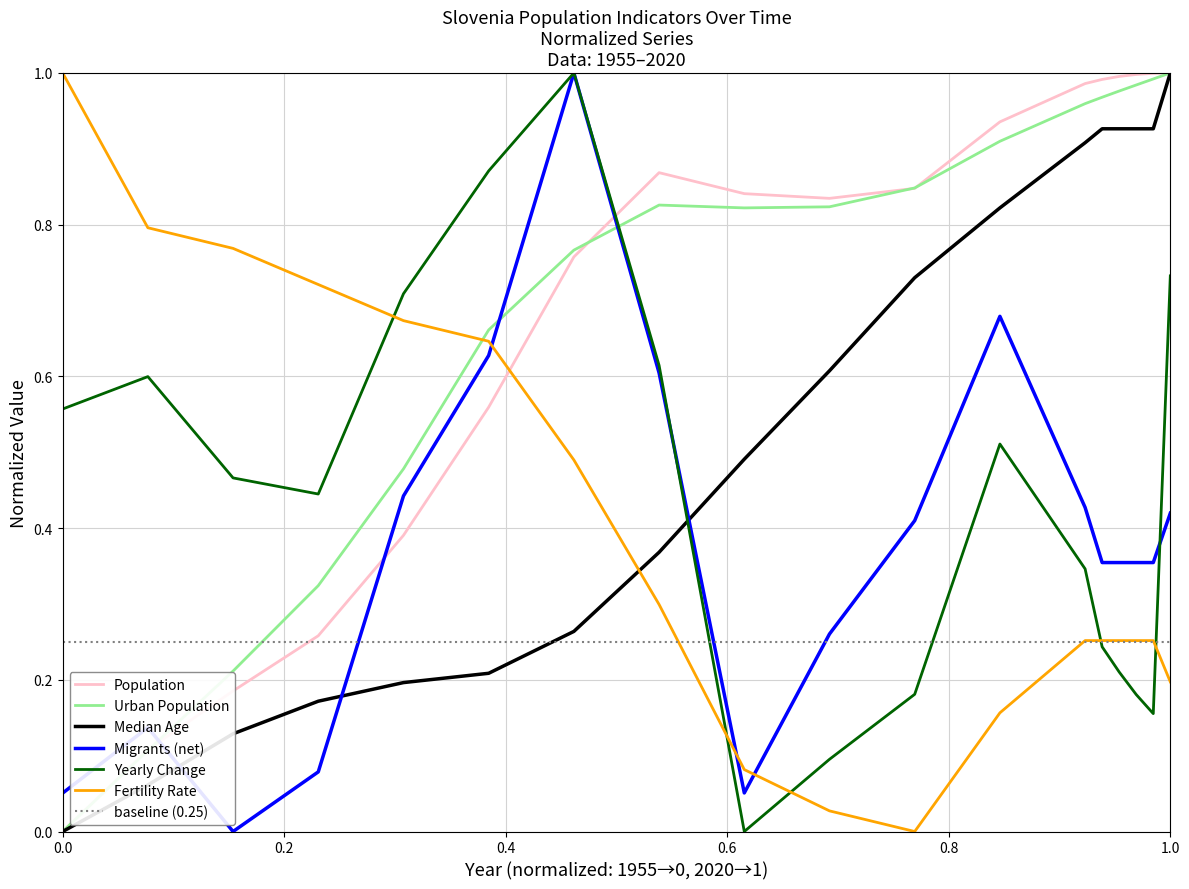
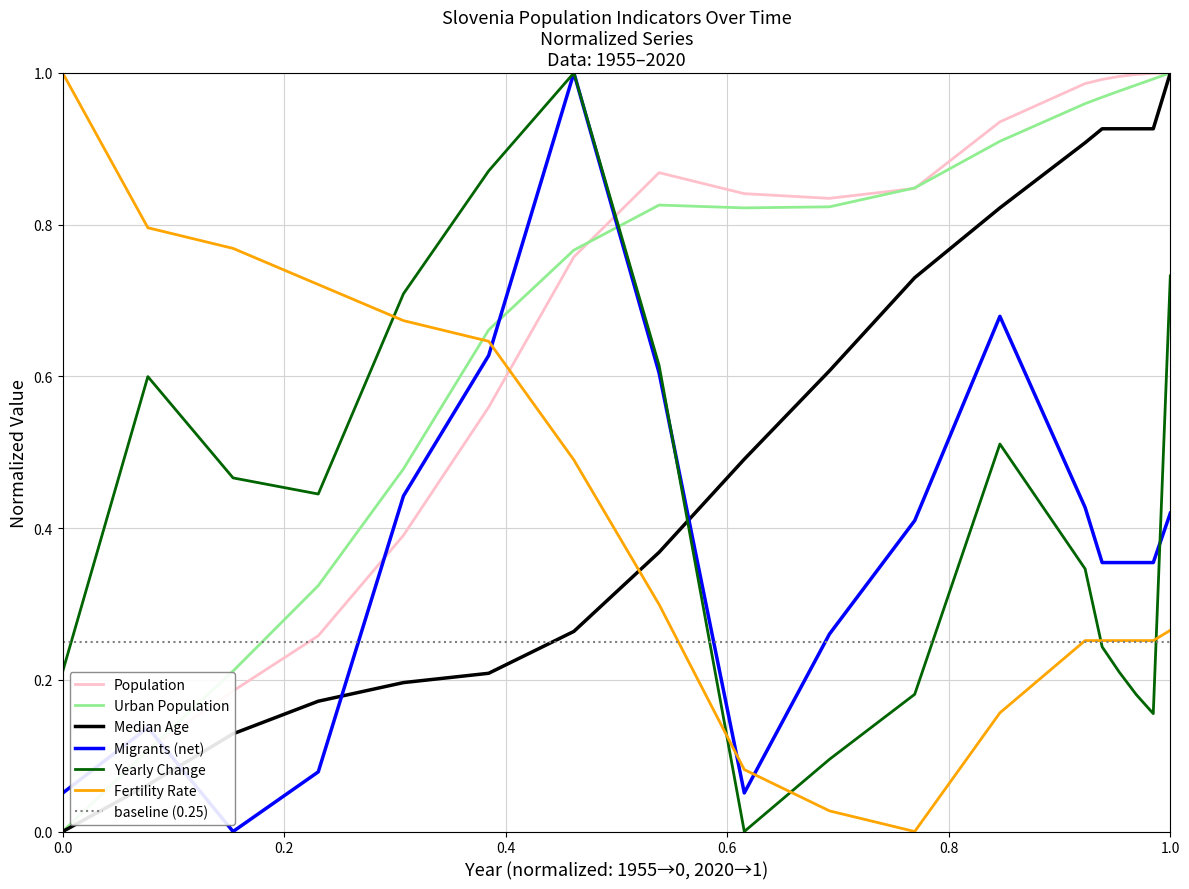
Yearly Change, 0.0: 0.56 -> 0.21
Fertility Rate, 1.0: 0.20 -> 0.27
